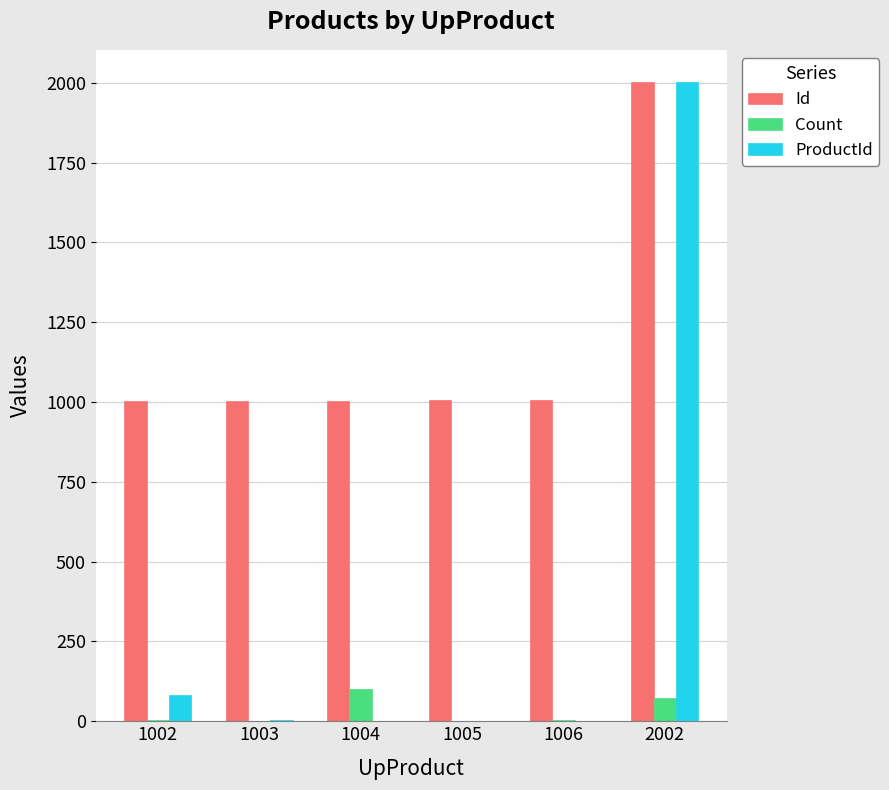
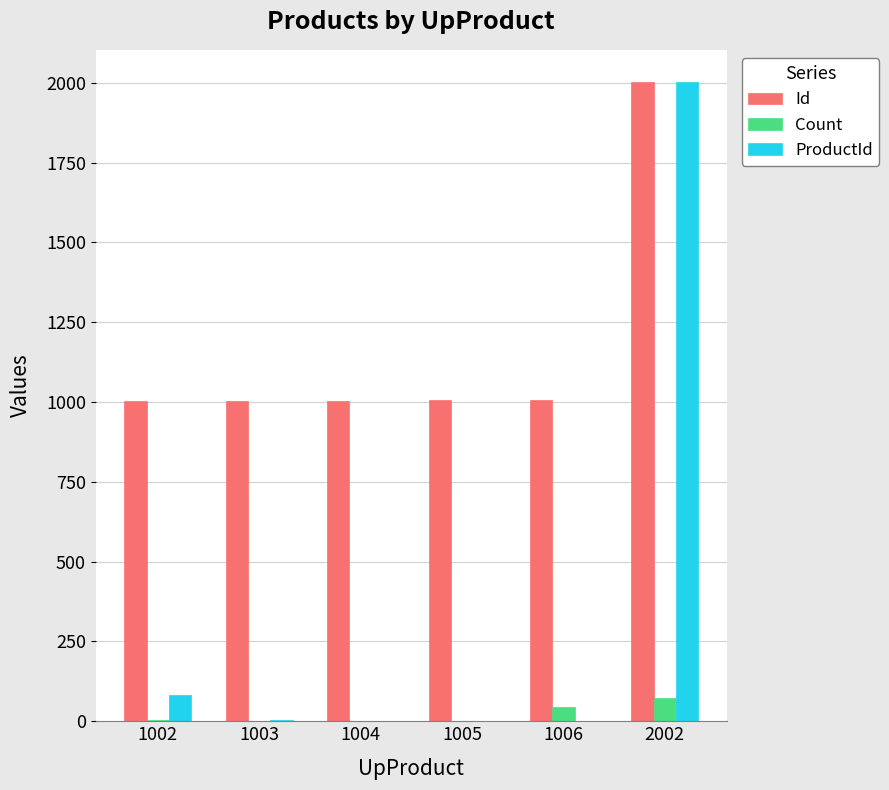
Count, 1004: 100 -> 0
Count, 1006: 0 -> 50
